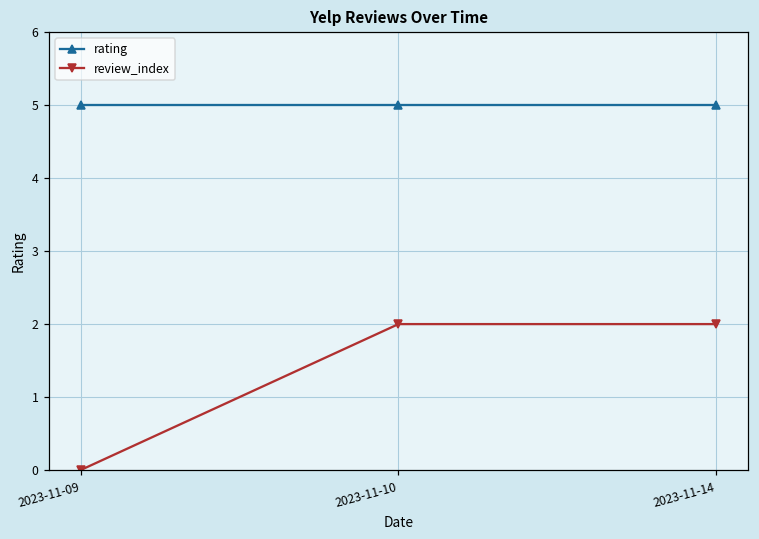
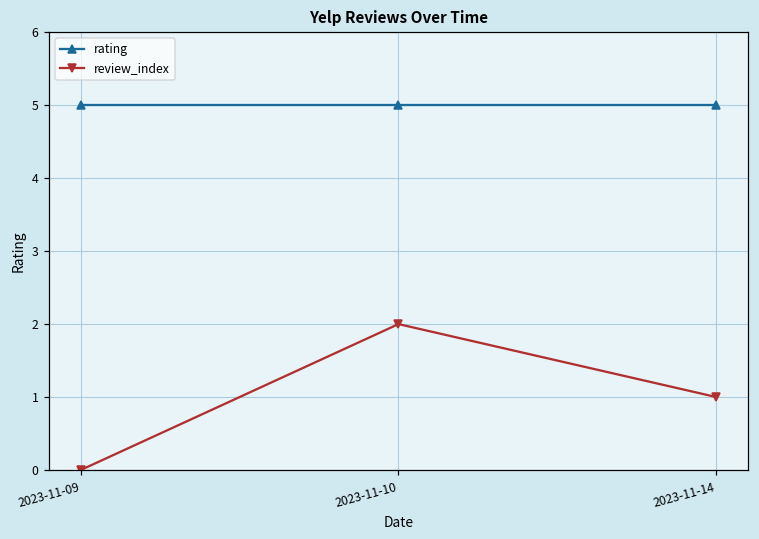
review_index, 2023-11-14: 2 -> 1
